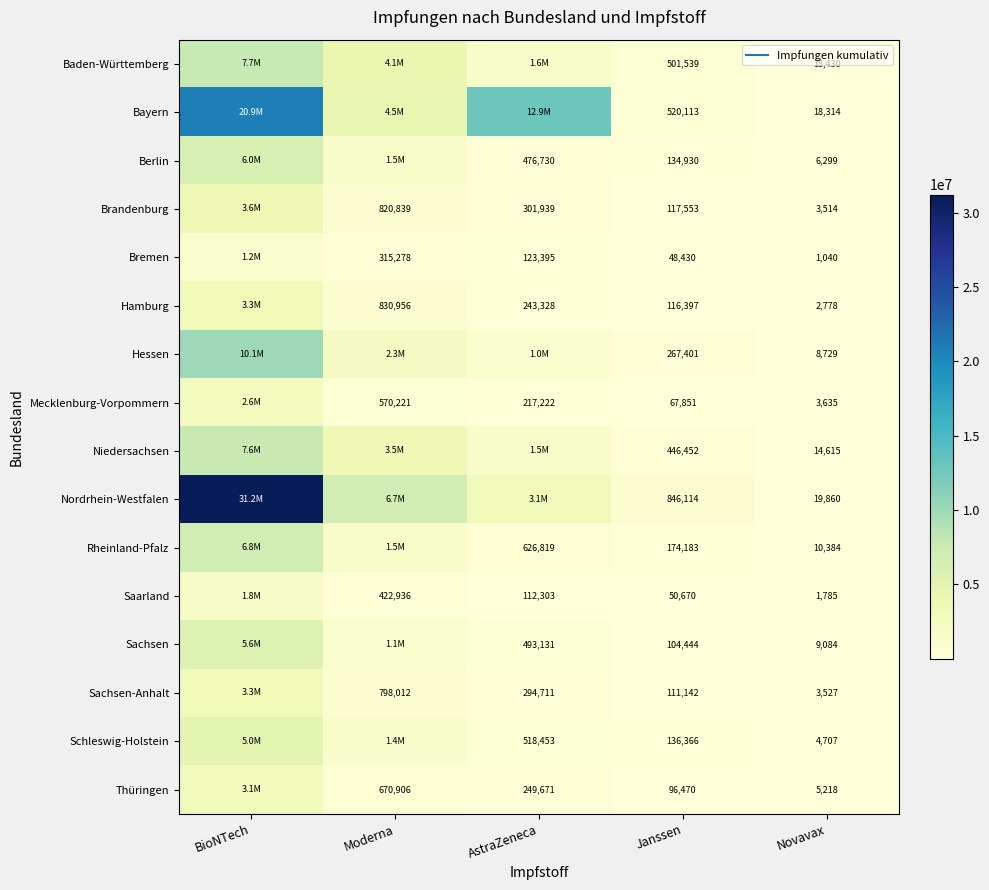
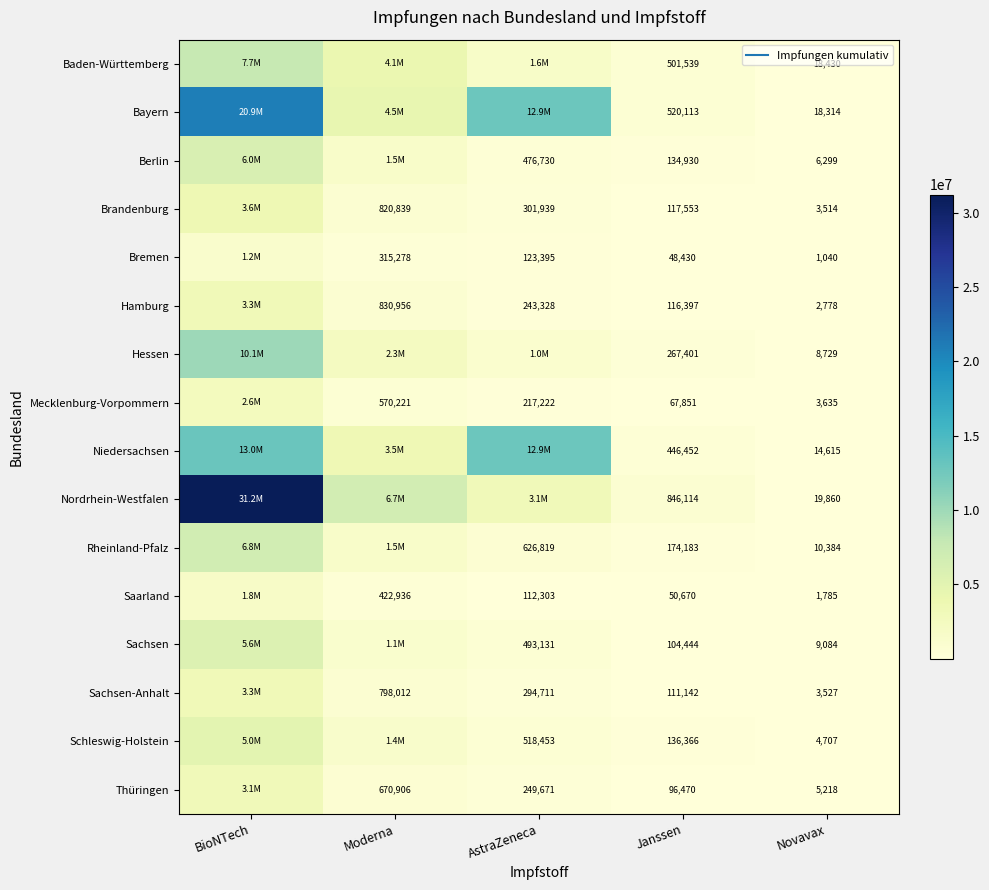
Niedersachsen, BioNTech: 7.6M -> 13.0M
Niedersachsen, AstraZeneca: 1.5M -> 12.9M
